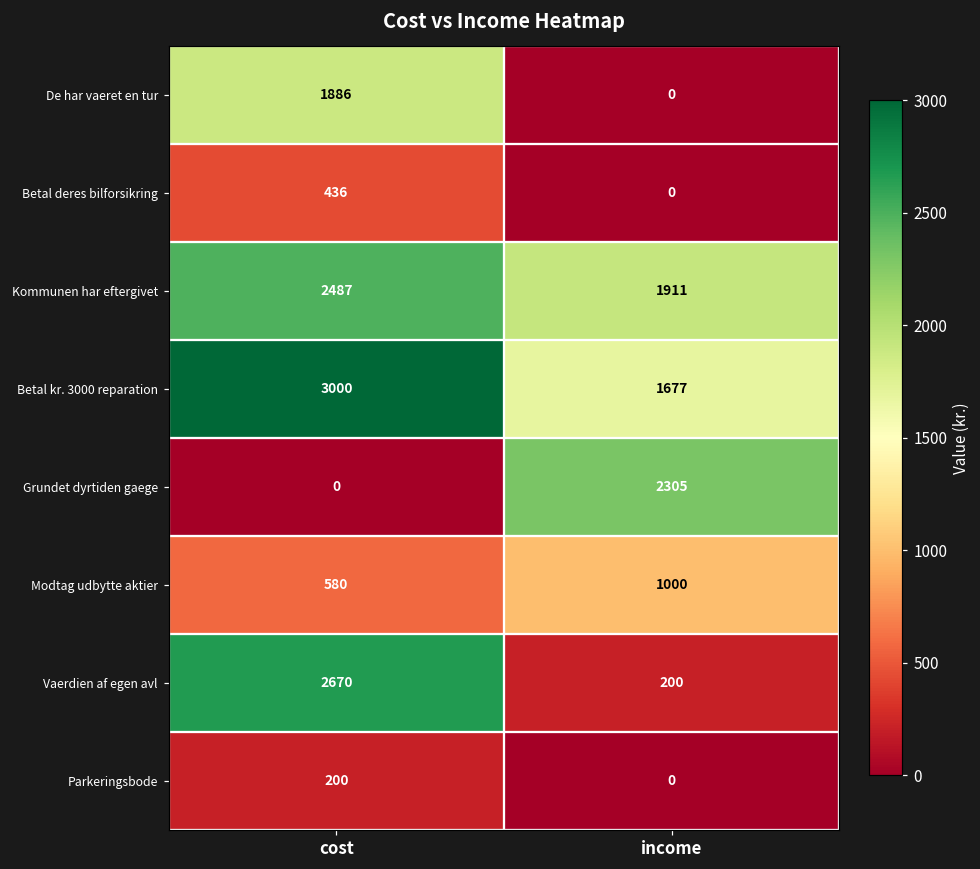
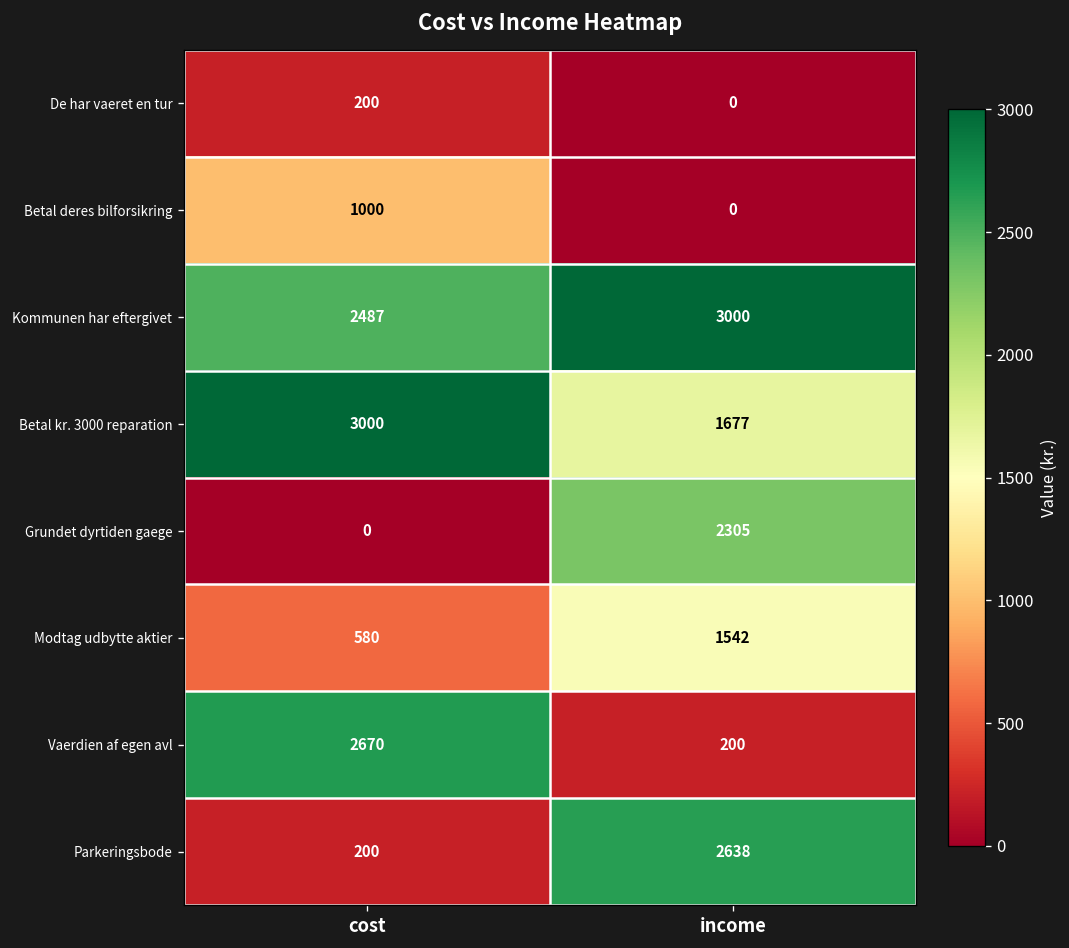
De har vaeret en tur, cost: 1886 -> 200
Betal deres bilforsikring, cost: 436 -> 1000
Kommunen har eftergivet, income: 1911 -> 3000
Modtag udbytte aktier, income: 1000 -> 1542
Parkeringsbode, income: 0 -> 2638
